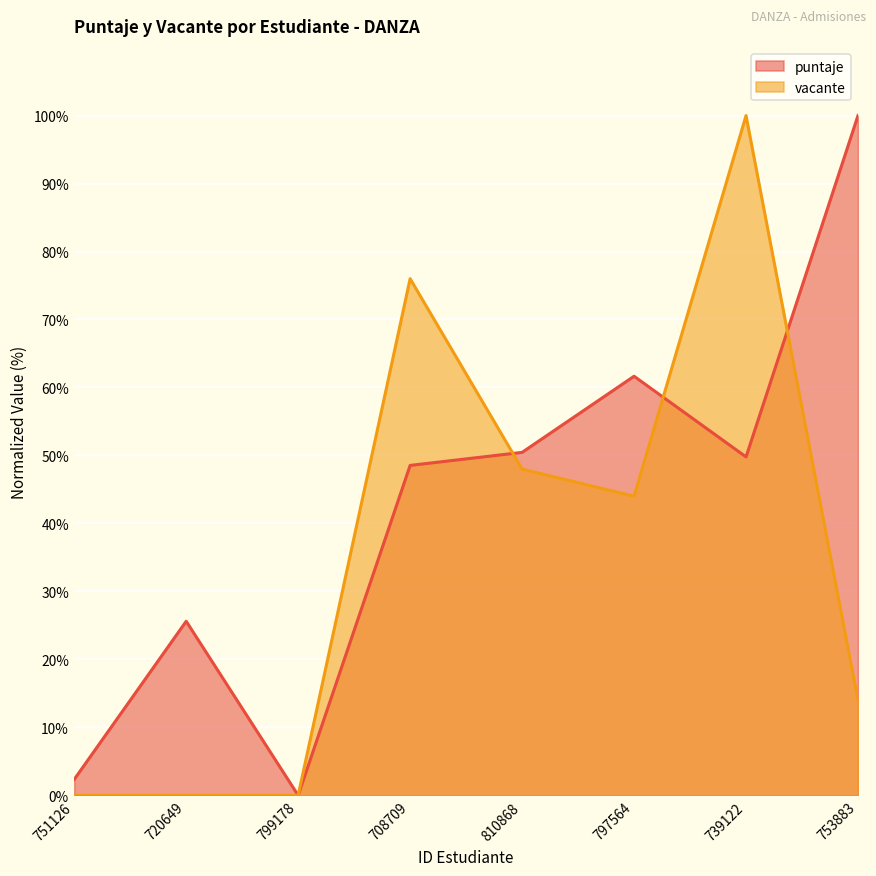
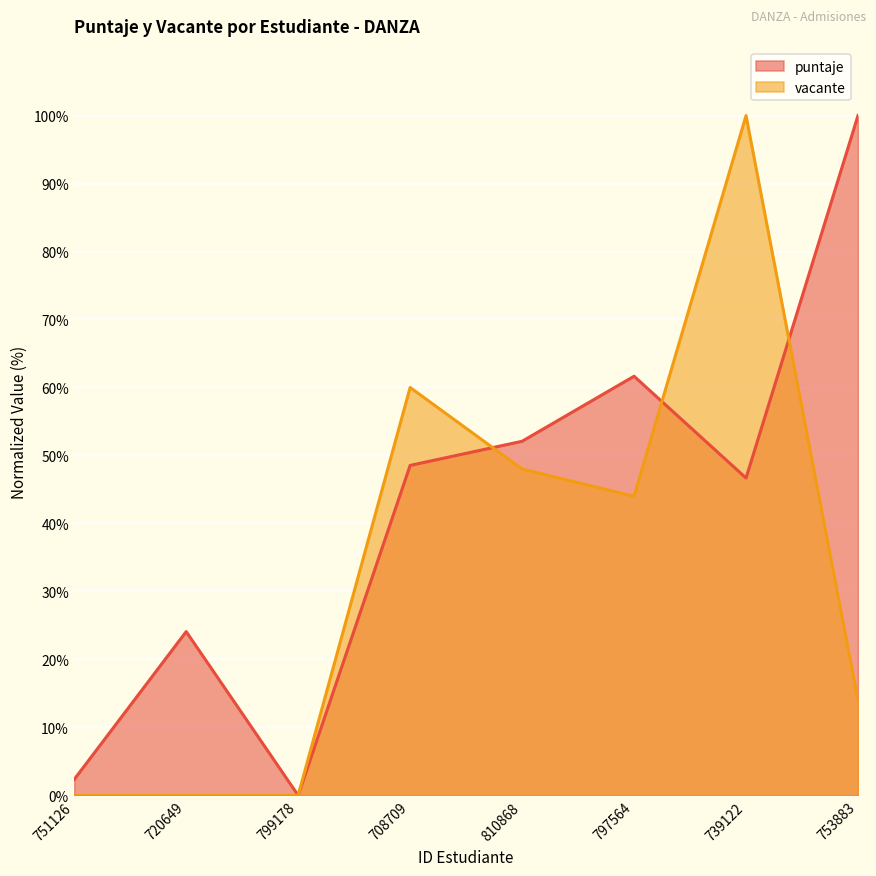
puntaje, 720649: 26% -> 24%
vacante, 708709: 76% -> 60%
puntaje, 810868: 50% -> 52%
puntaje, 739122: 50% -> 47%
